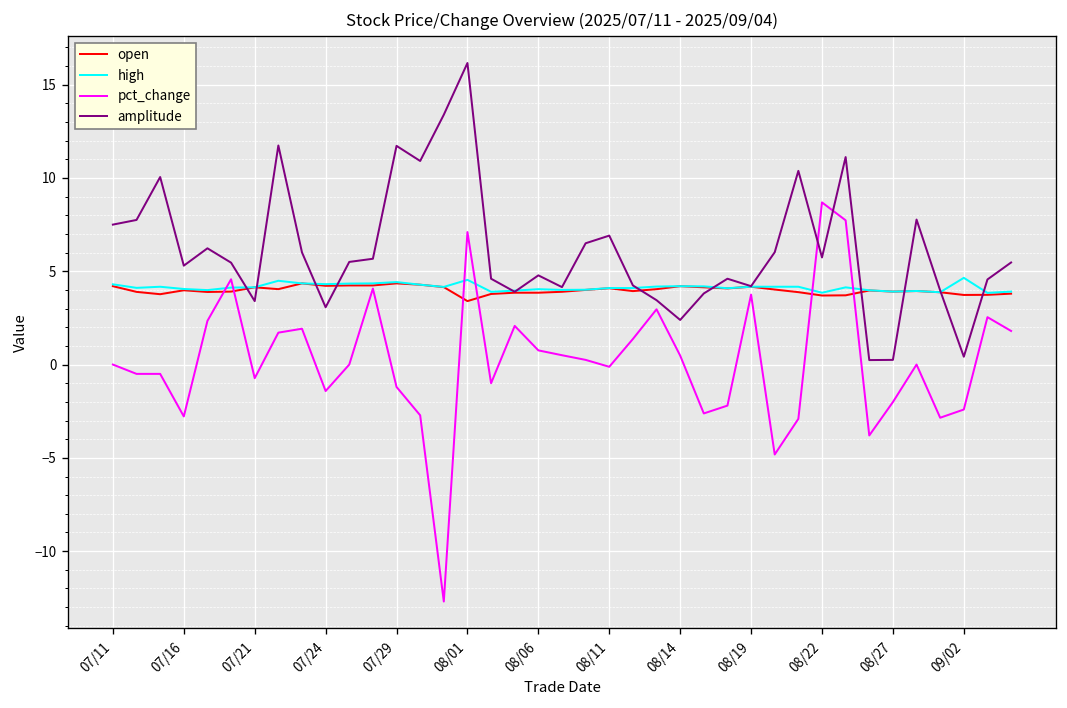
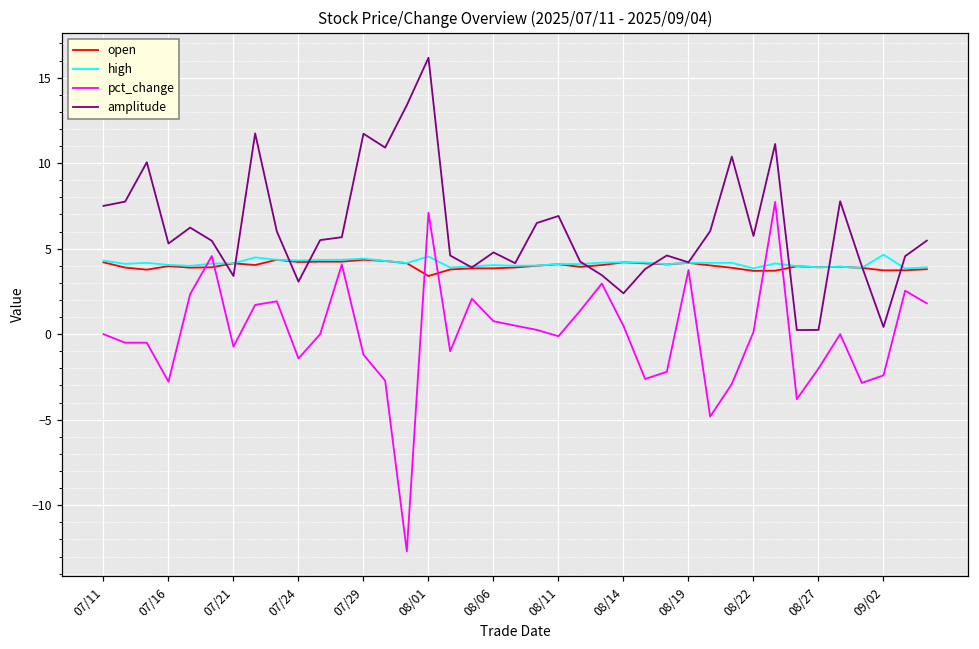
pct_change, 08/22: 8.7 -> 0.1
